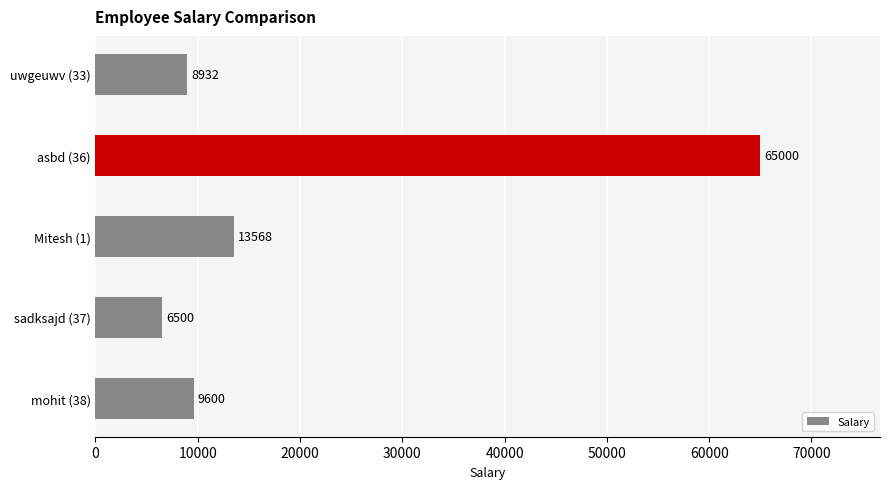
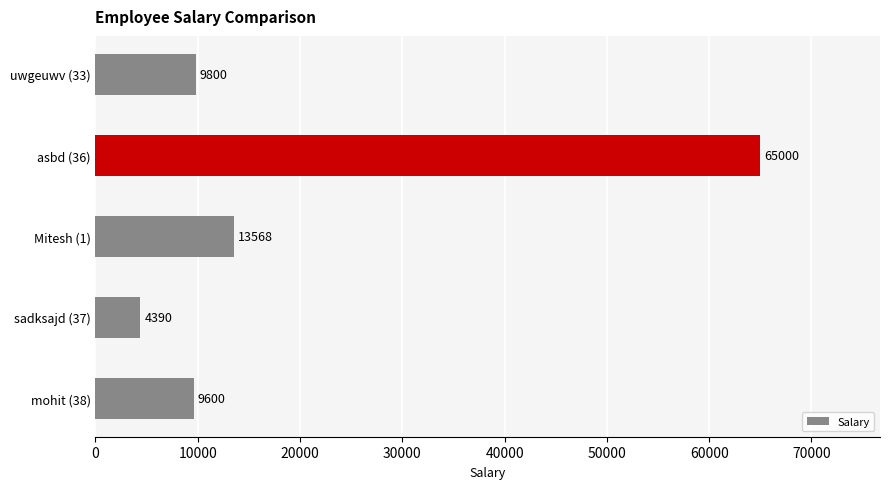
uwgeuwv (33): 8932 -> 9800
sadksajd (37): 6500 -> 4390
